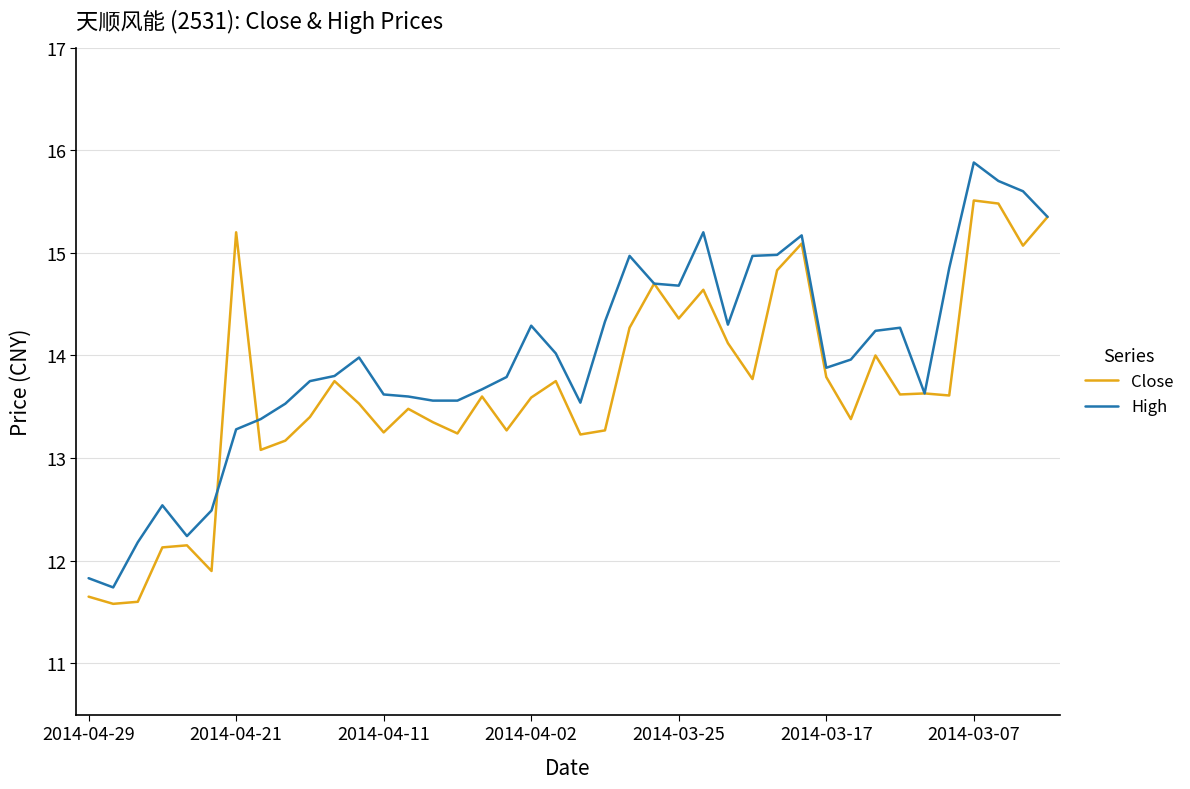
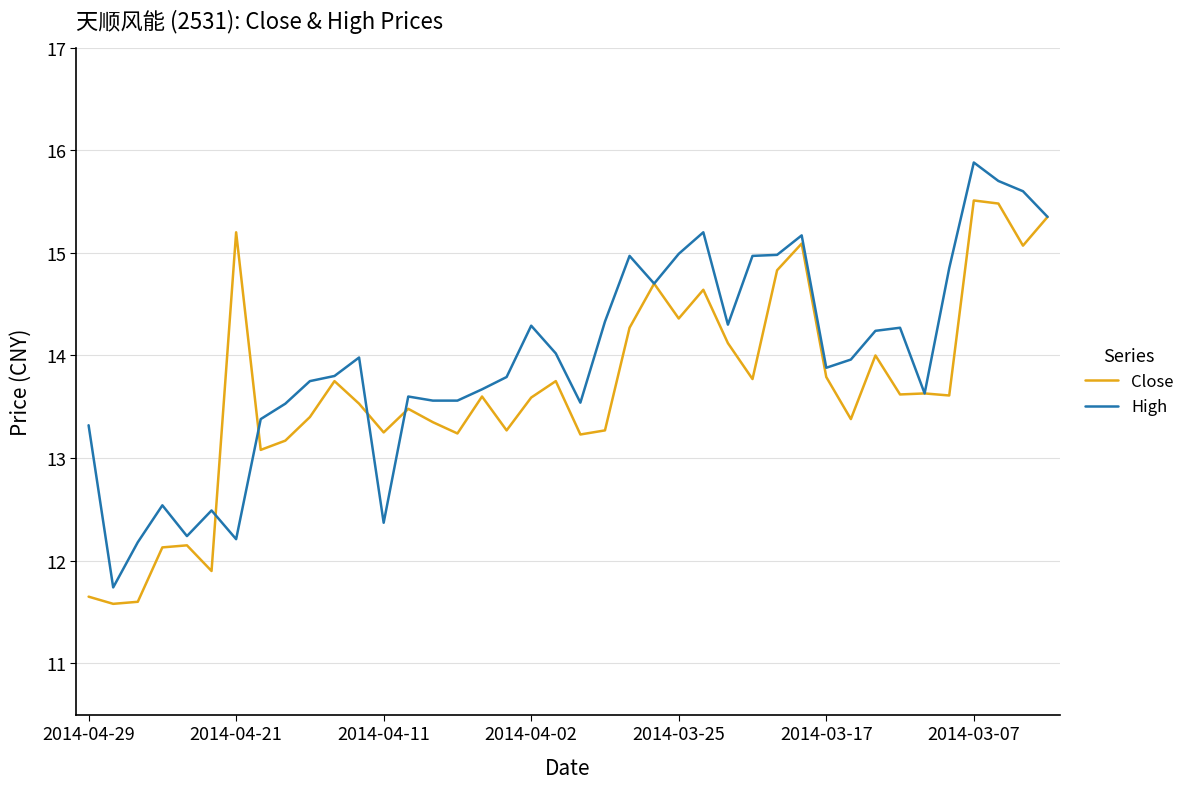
High, 2014-04-29: 11.83 -> 13.32
High, 2014-04-21: 13.28 -> 12.21
High, 2014-04-11: 13.62 -> 12.37
High, 2014-03-25: 14.68 -> 14.99
